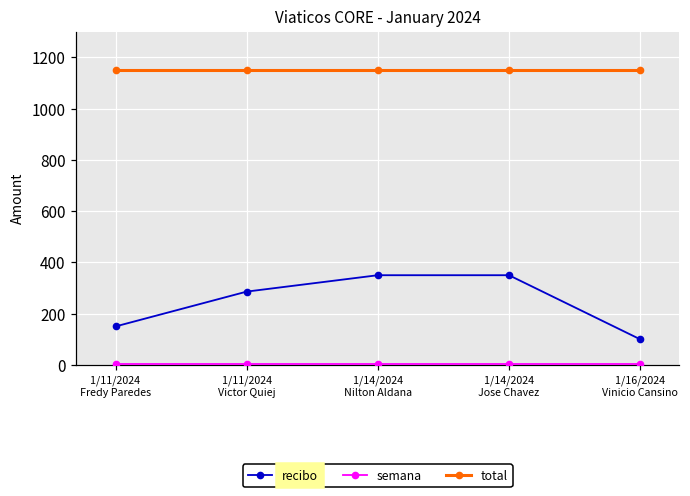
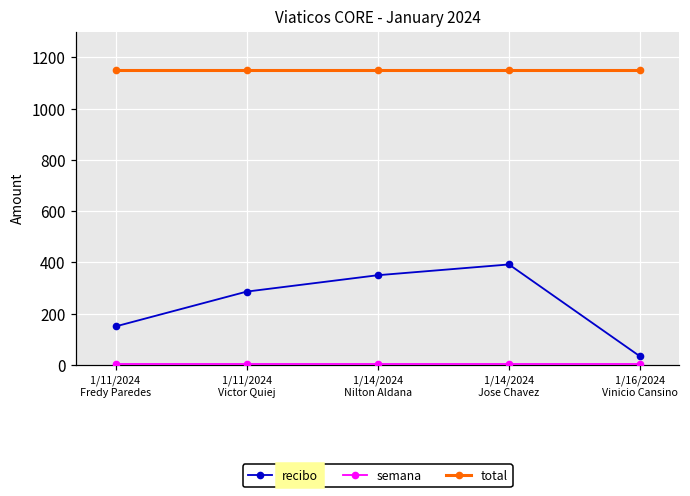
recibo, 1/14/2024 Jose Chavez: 350 -> 390
recibo, 1/16/2024 Vinicio Cansino: 100 -> 30
